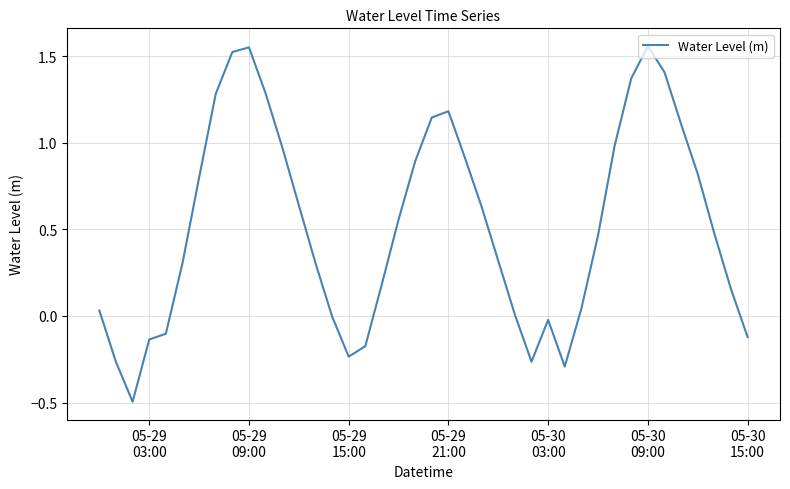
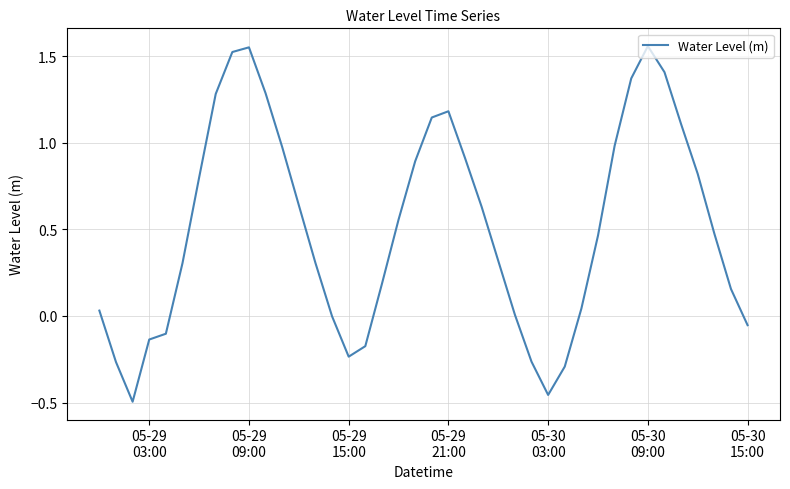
05-30 03:00: -0.02 -> -0.46
05-30 15:00: -0.12 -> -0.05
